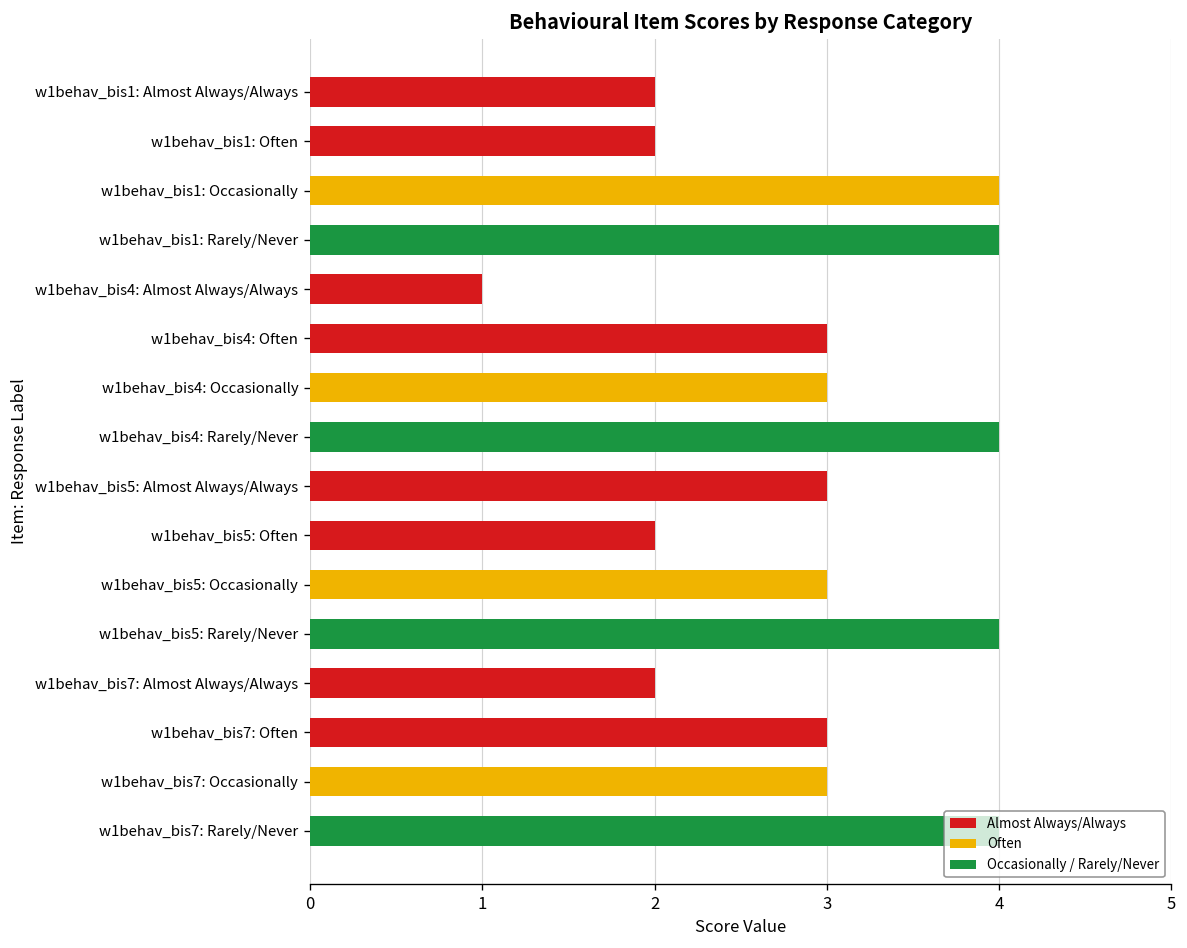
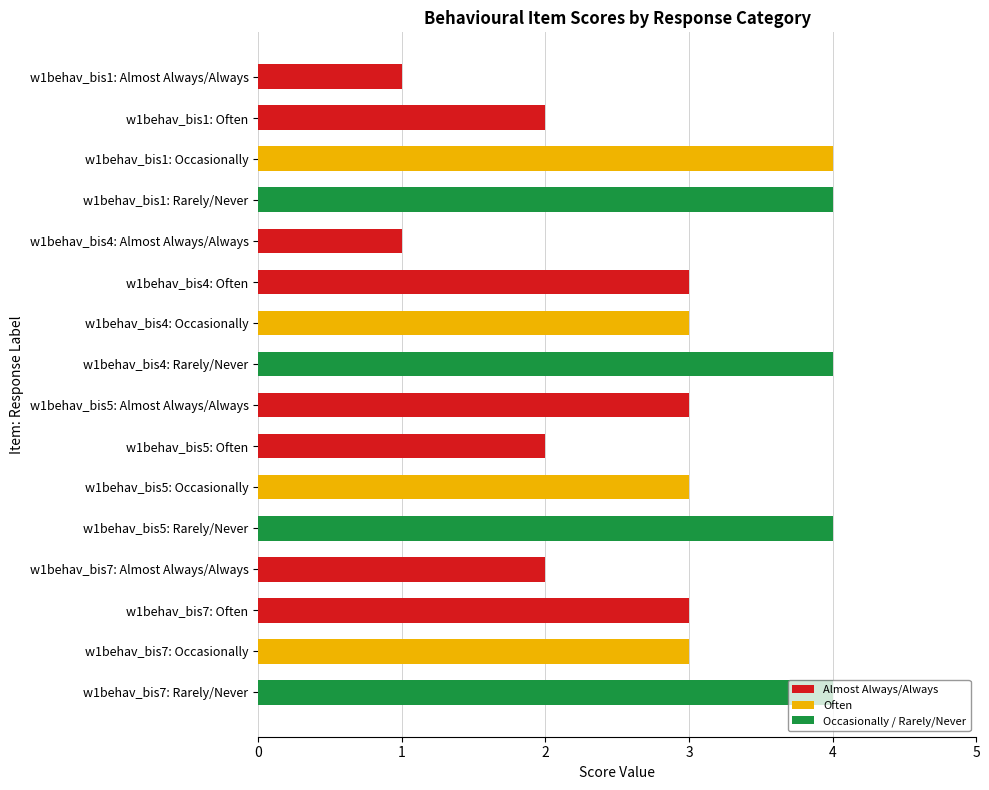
w1behav_bis1: Almost Always/Always: 2 -> 1
